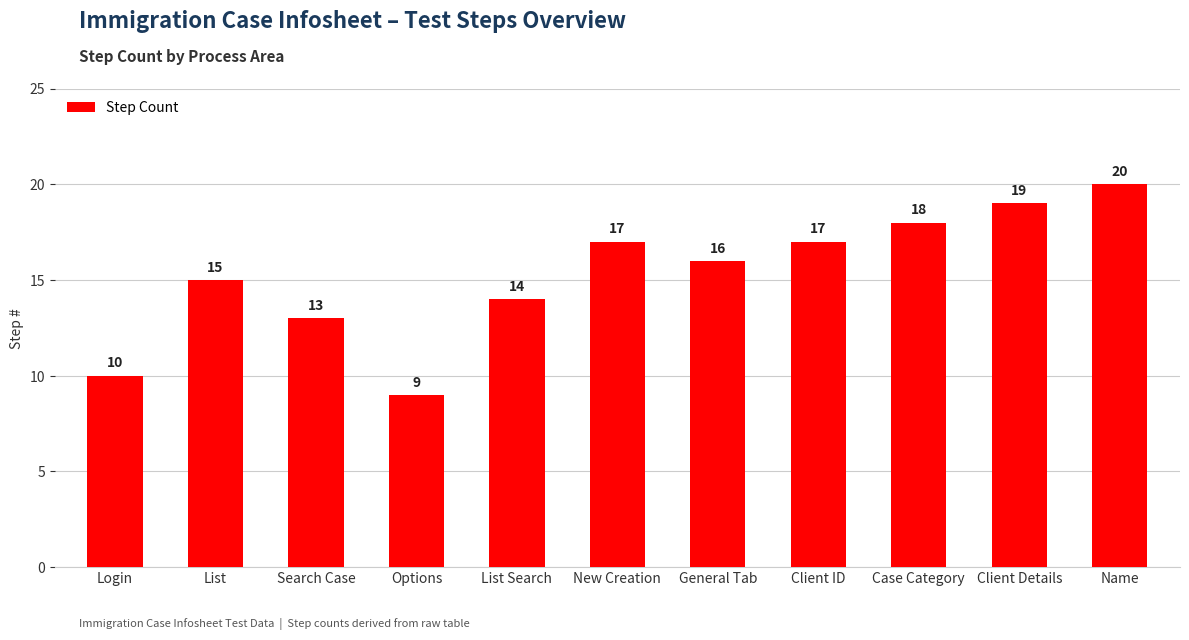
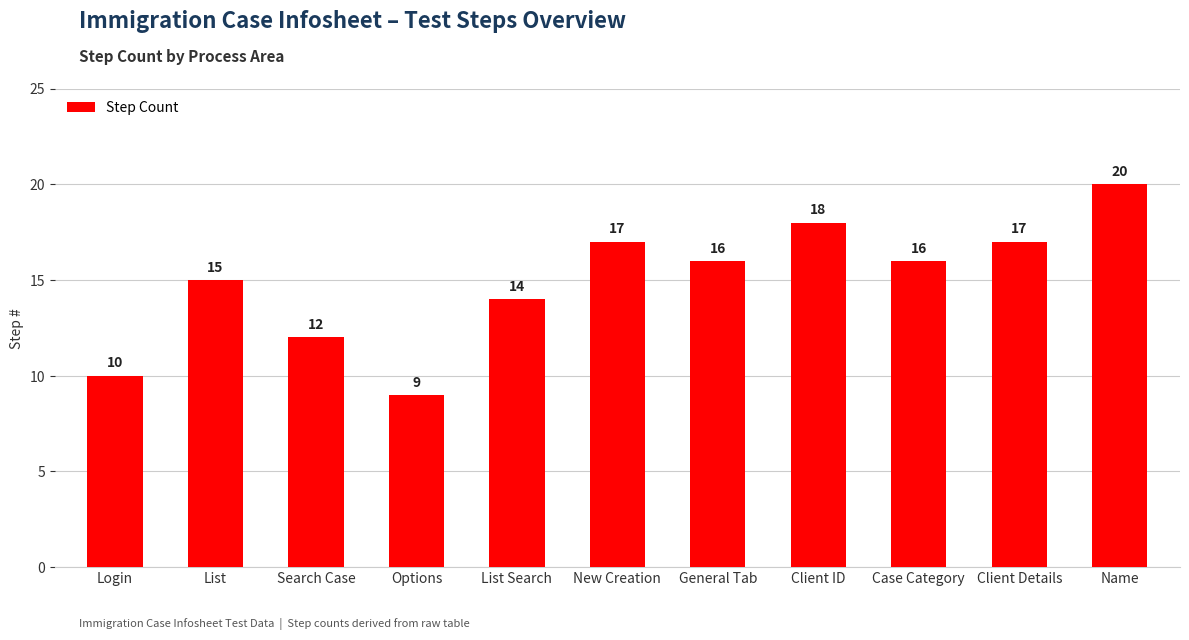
Search Case: 13 -> 12
Client ID: 17 -> 18
Case Category: 18 -> 16
Client Details: 19 -> 17
